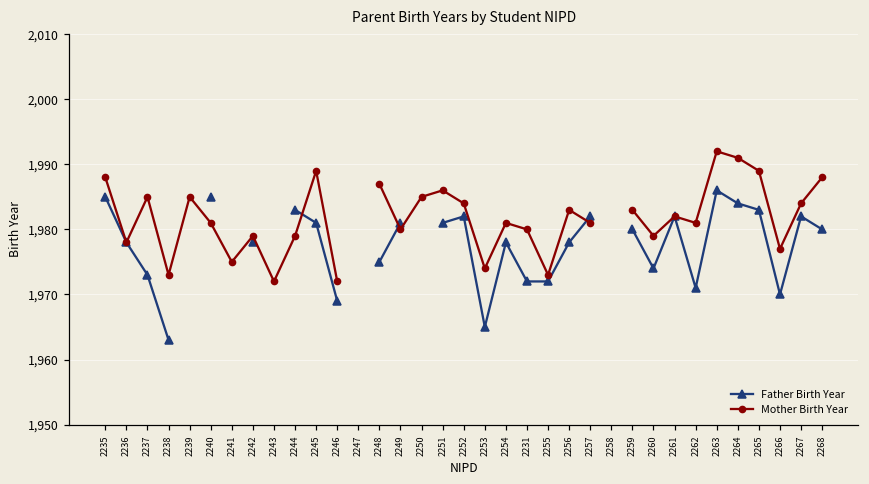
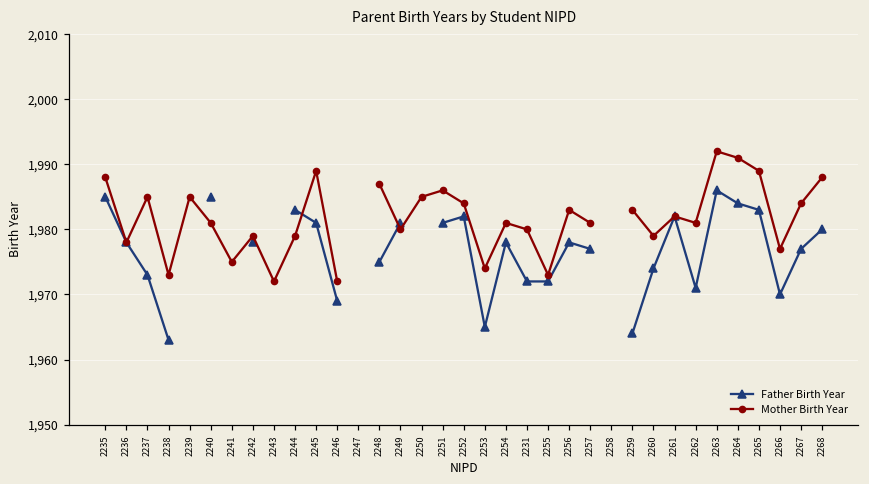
Father Birth Year, 2257: 1,982 -> 1,977
Father Birth Year, 2259: 1,980 -> 1,964
Father Birth Year, 2267: 1,982 -> 1,977
